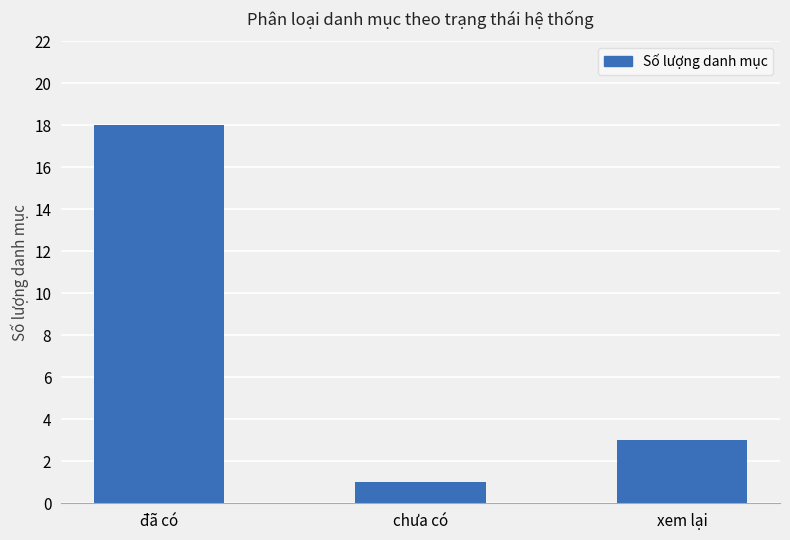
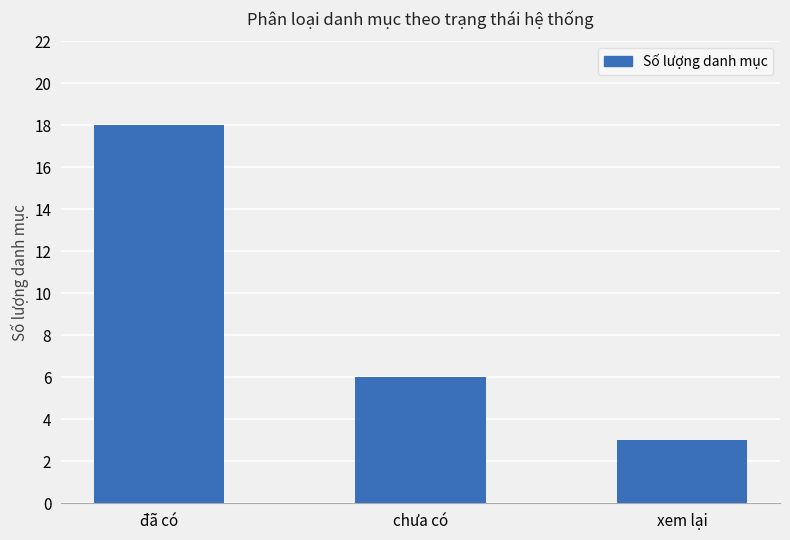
chưa có: 1 -> 6
